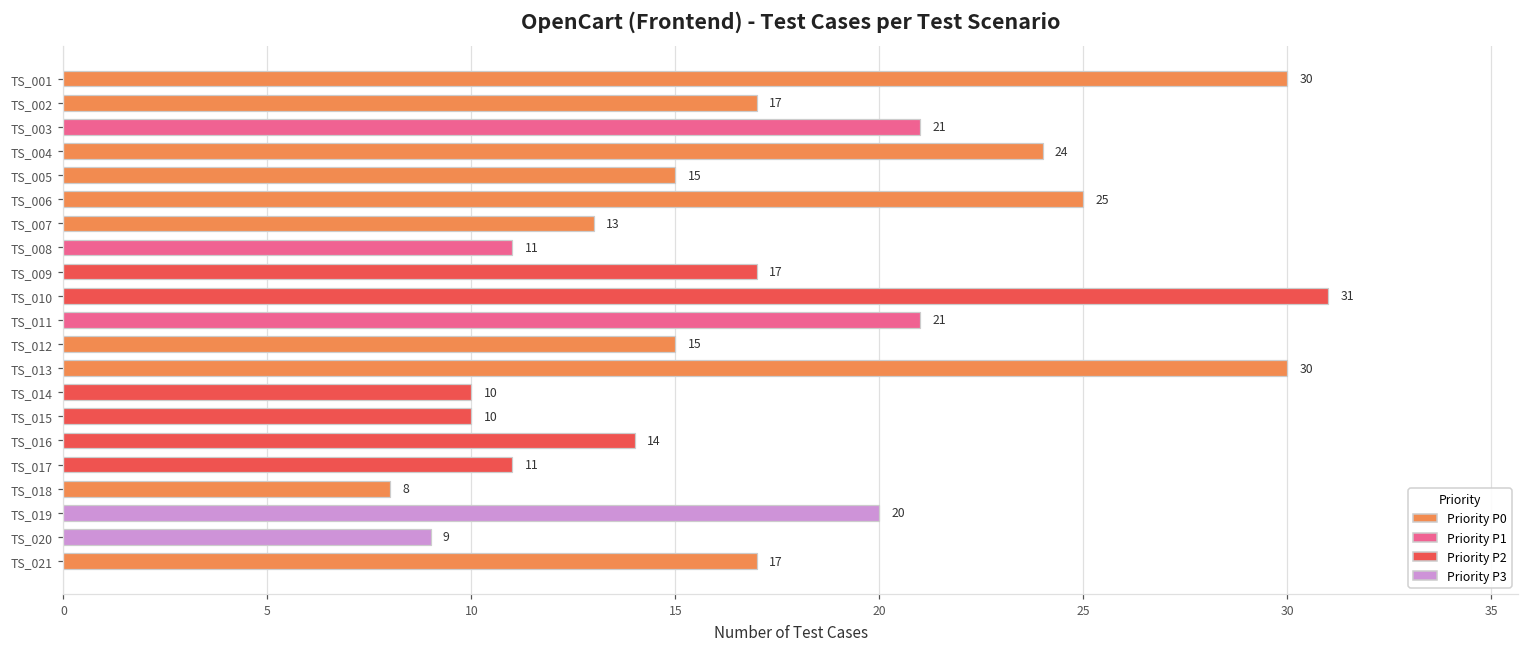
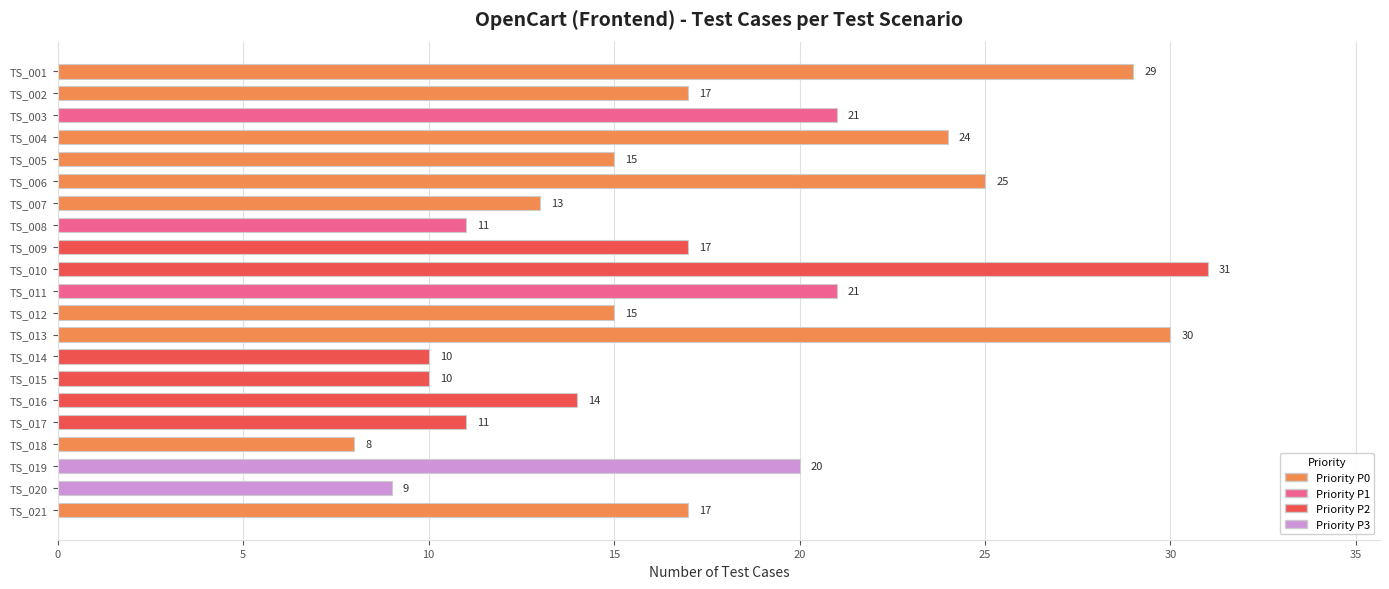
TS_001: 30 -> 29
